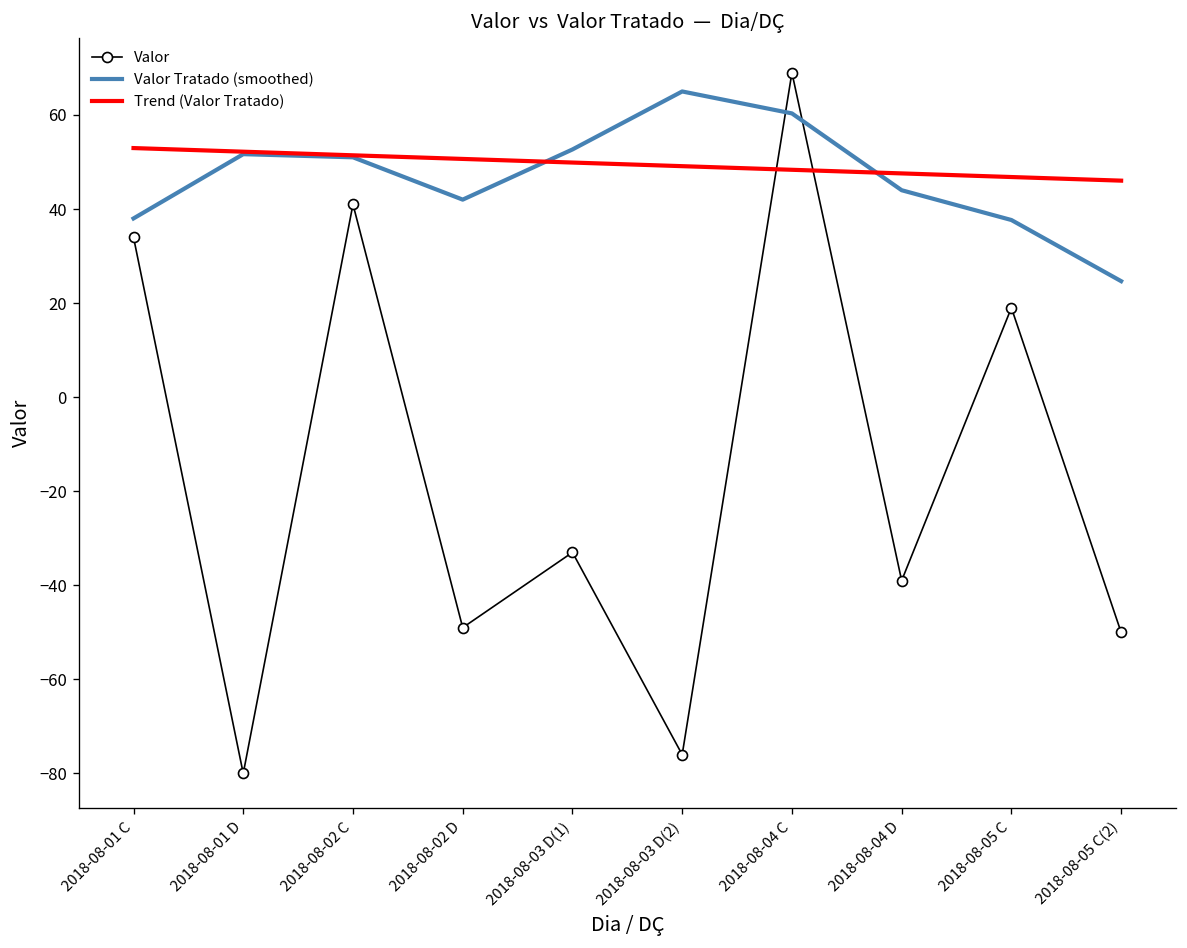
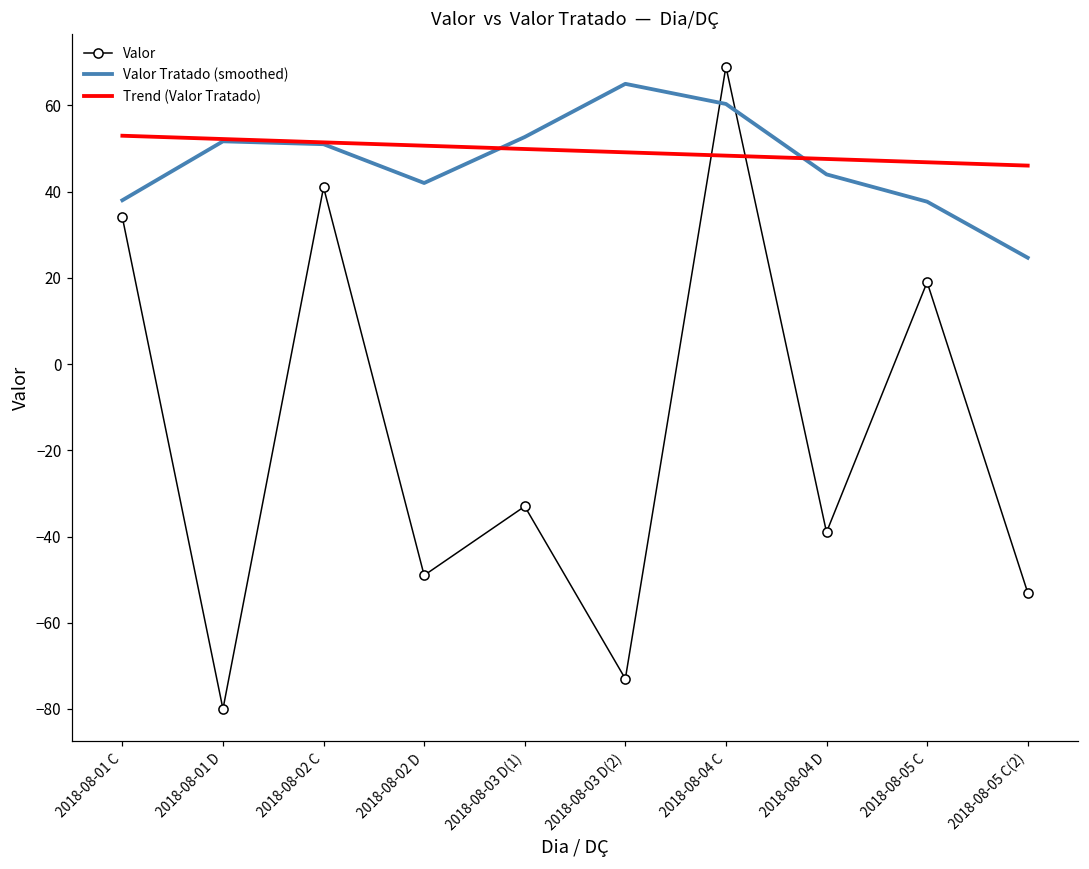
Valor, 2018-08-03 D(2): -76 -> -73
Valor, 2018-08-05 C(2): -50 -> -53
